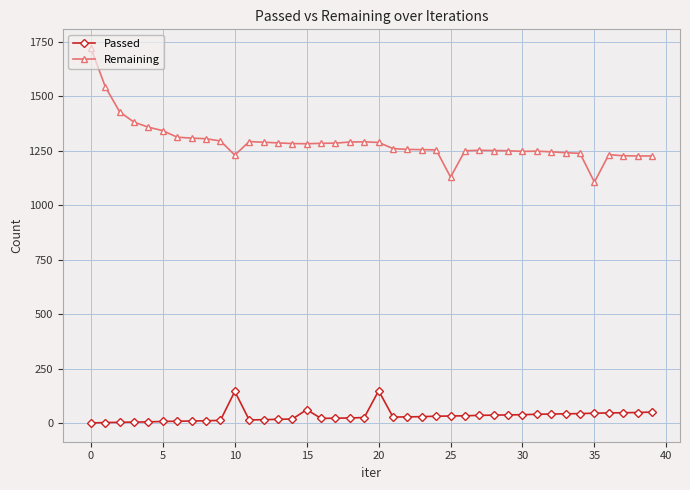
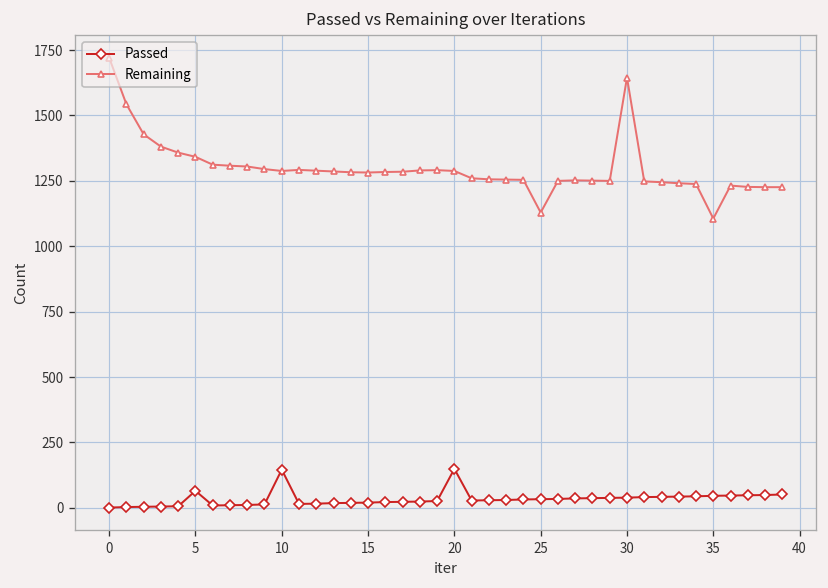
Passed, 5: 10 -> 70
Remaining, 10: 1230 -> 1290
Passed, 15: 60 -> 20
Remaining, 30: 1250 -> 1650
